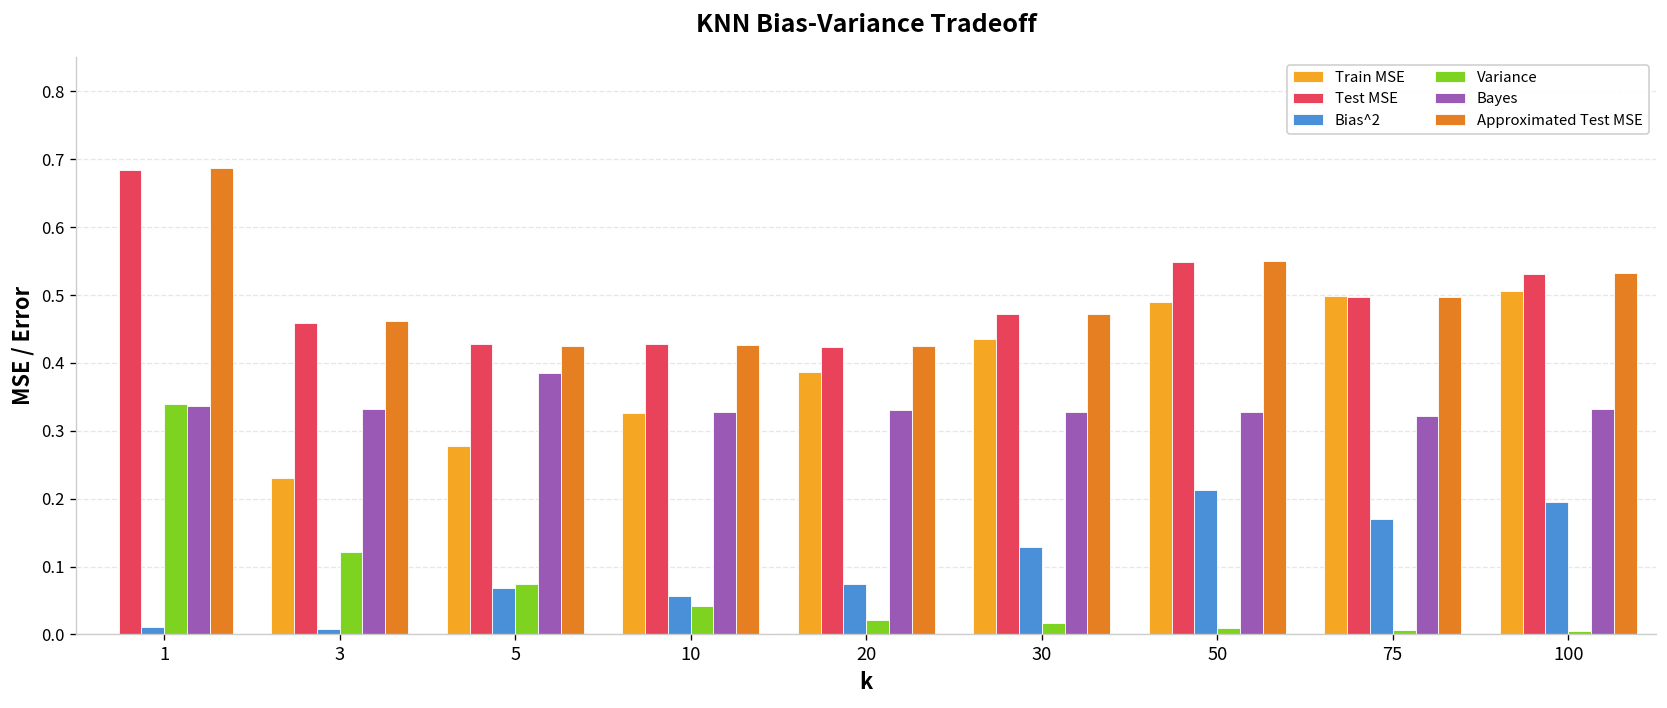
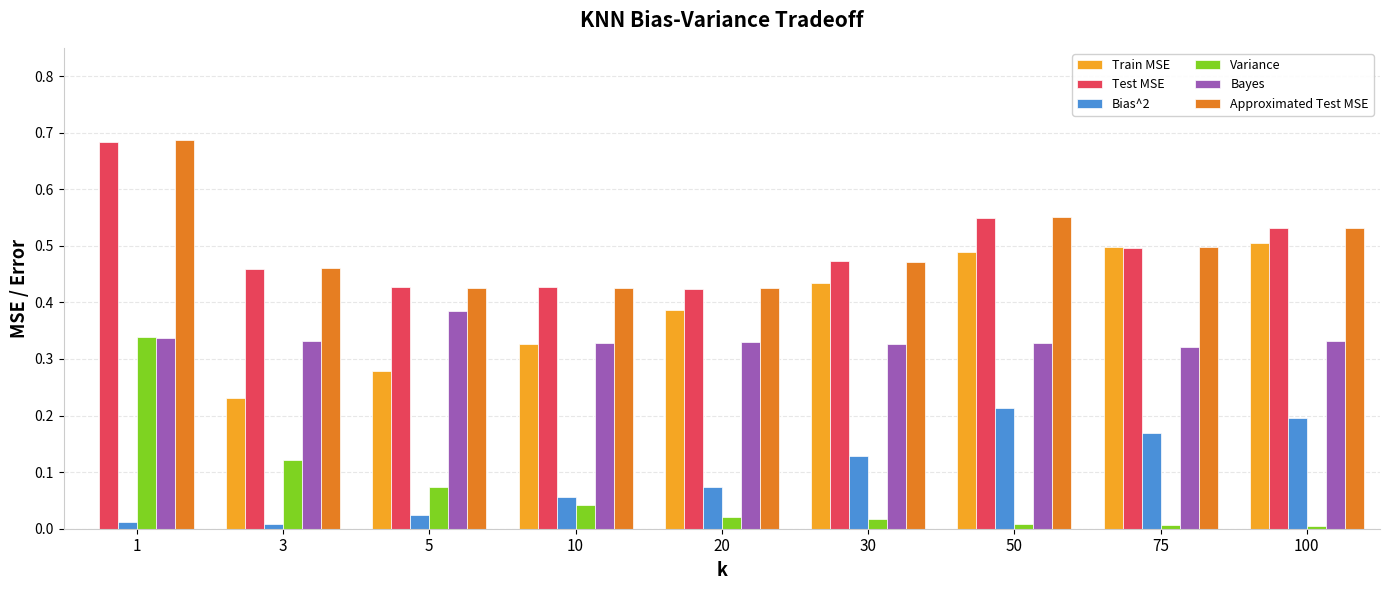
Bias^2, 5: 0.07 -> 0.02
